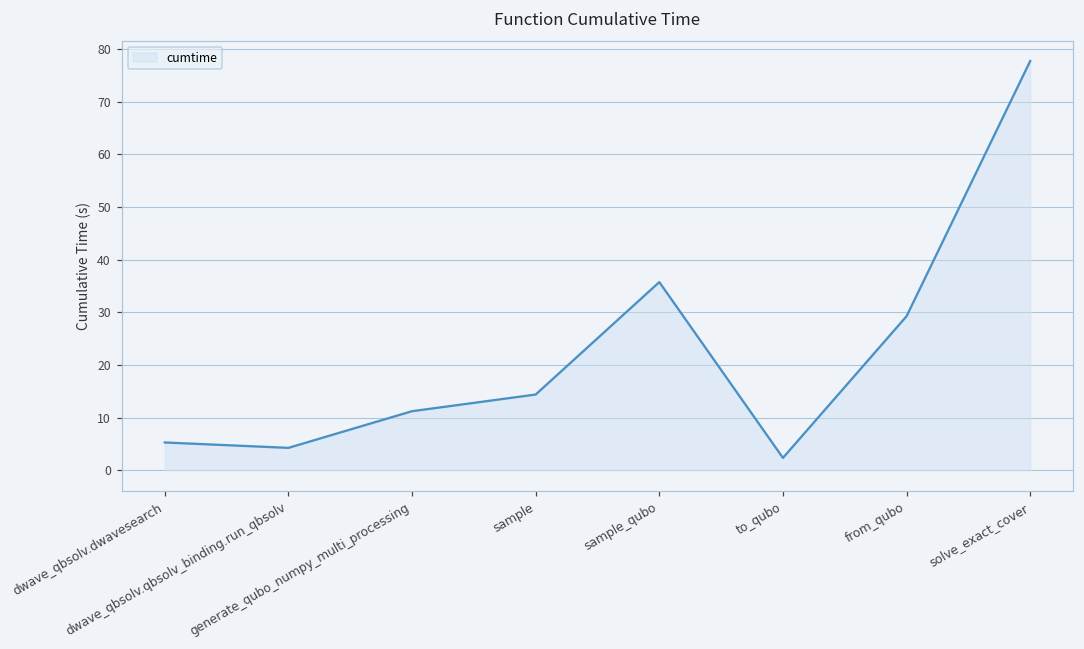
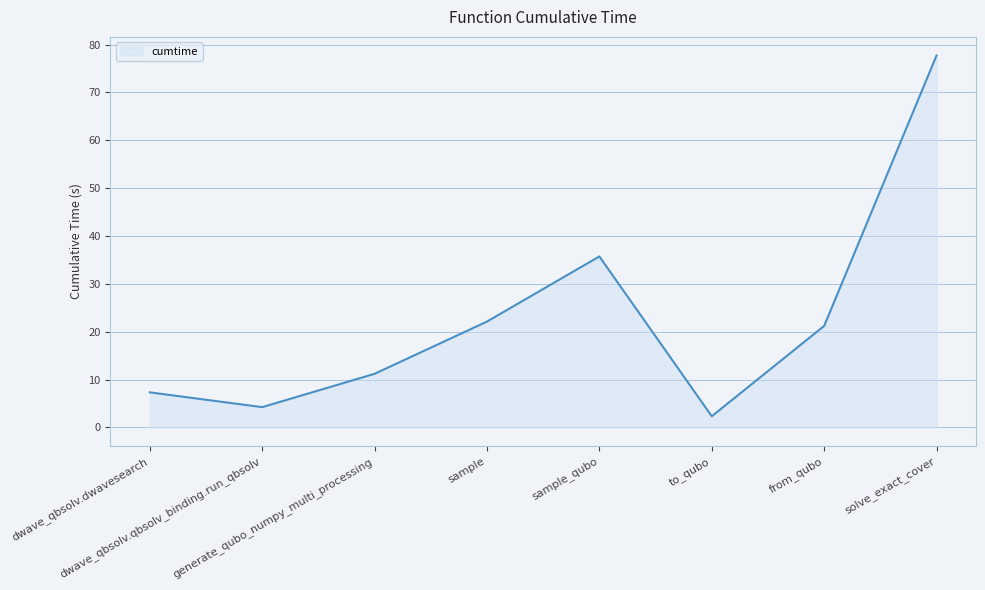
dwave_qbsolv.dwavesearch: 5 -> 7
sample: 14 -> 22
from_qubo: 29 -> 21
